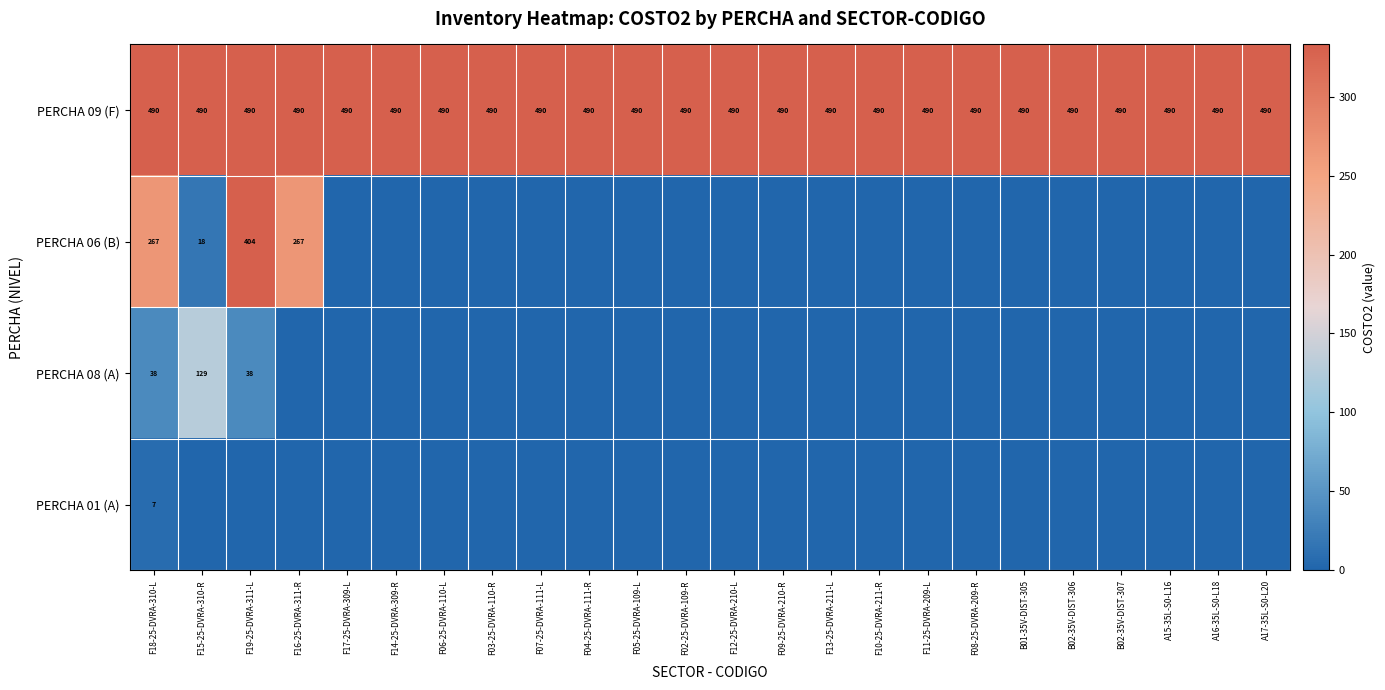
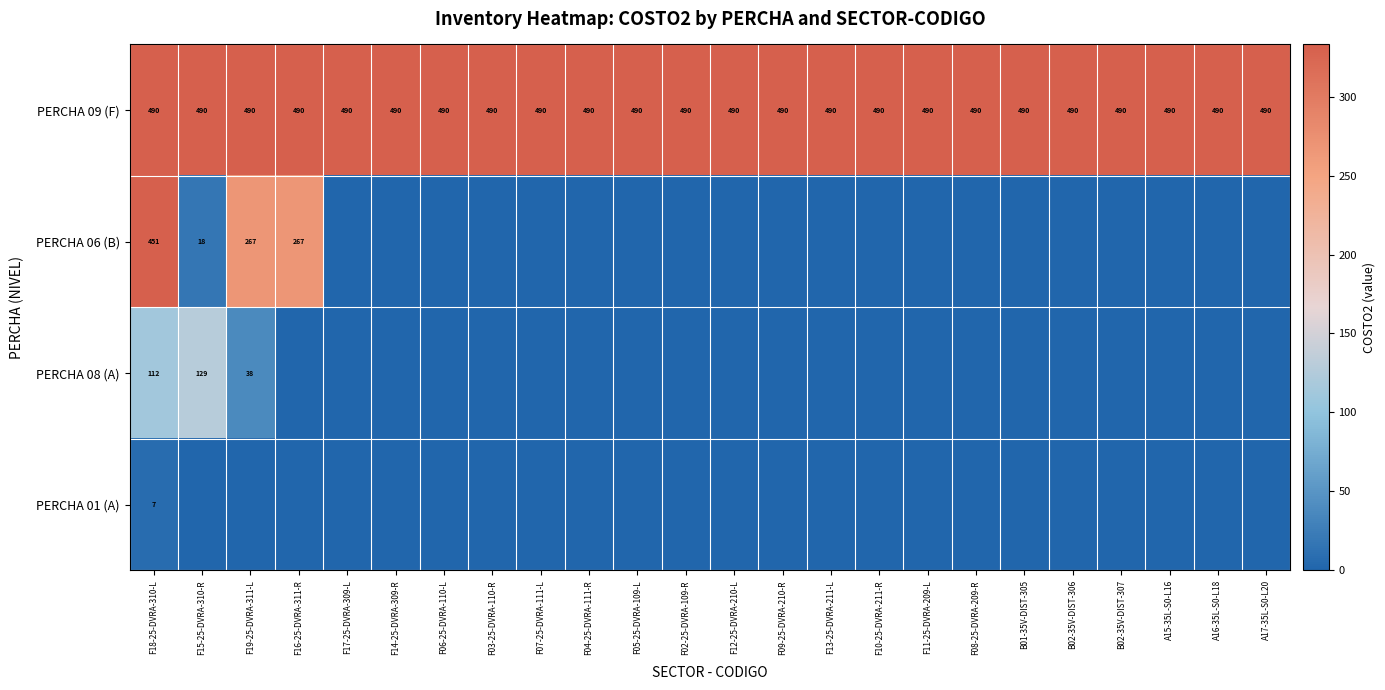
PERCHA 06 (B), F18-25-DVRA-310-L: 267 -> 451
PERCHA 06 (B), F19-25-DVRA-311-L: 404 -> 267
PERCHA 08 (A), F18-25-DVRA-310-L: 38 -> 112
